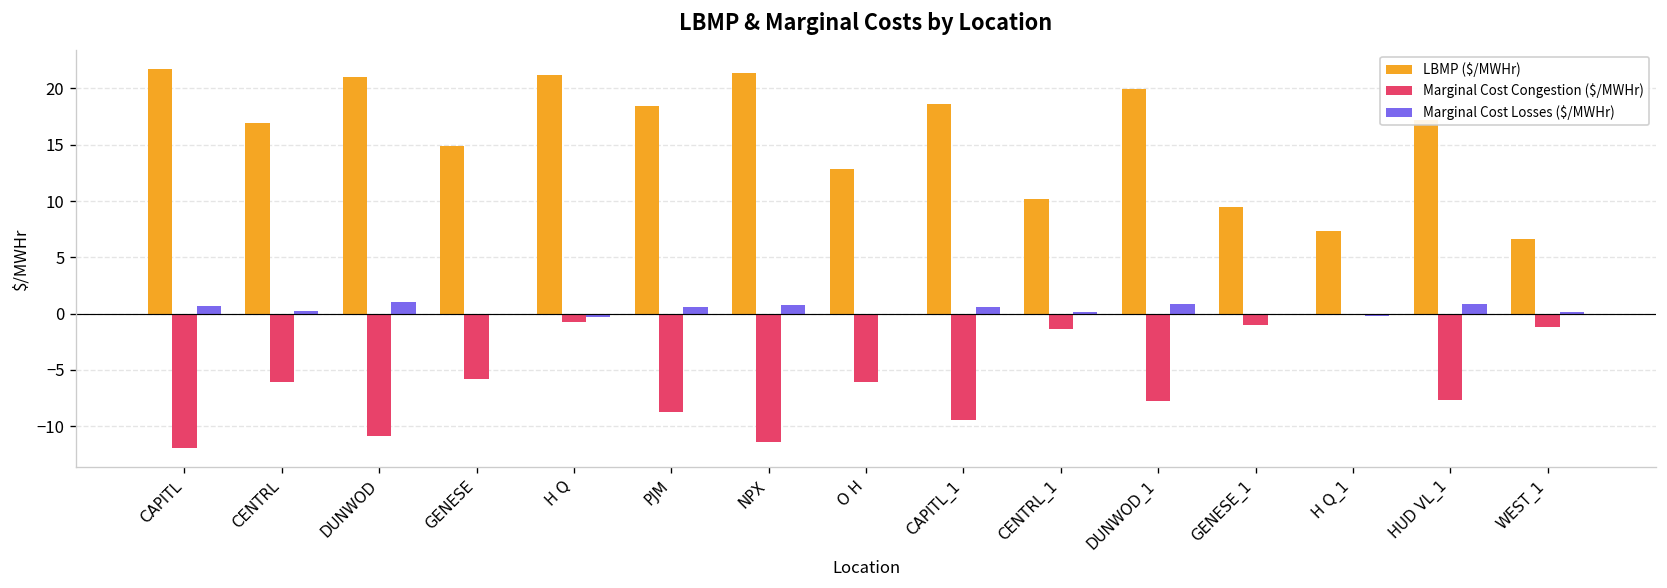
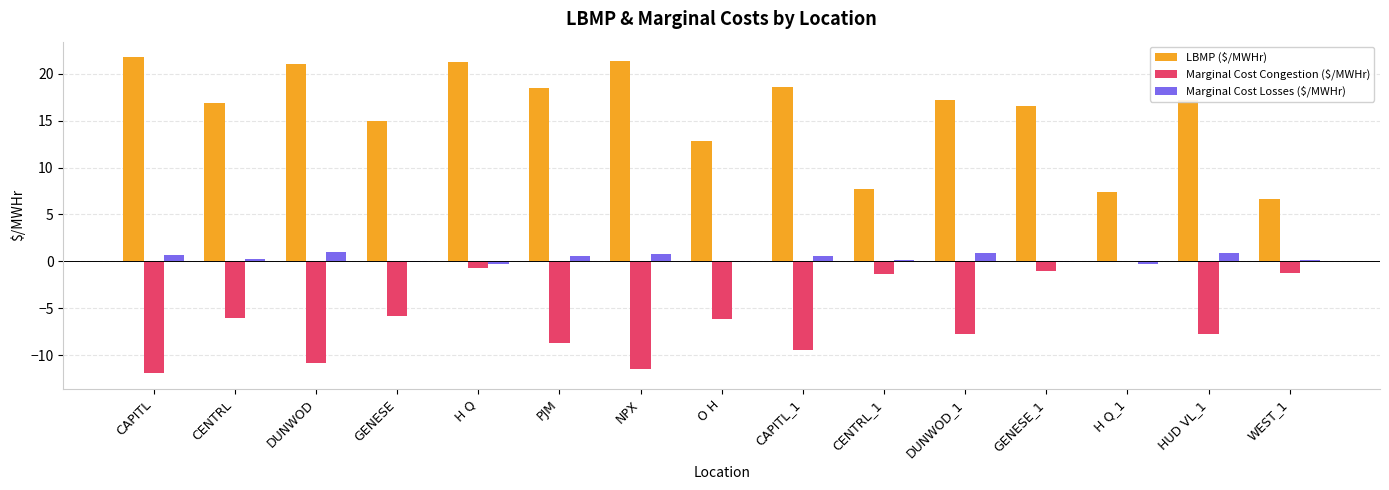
LBMP ($/MWHr), CENTRL_1: 10 -> 8
LBMP ($/MWHr), DUNWOD_1: 20 -> 17
LBMP ($/MWHr), GENESE_1: 10 -> 17
